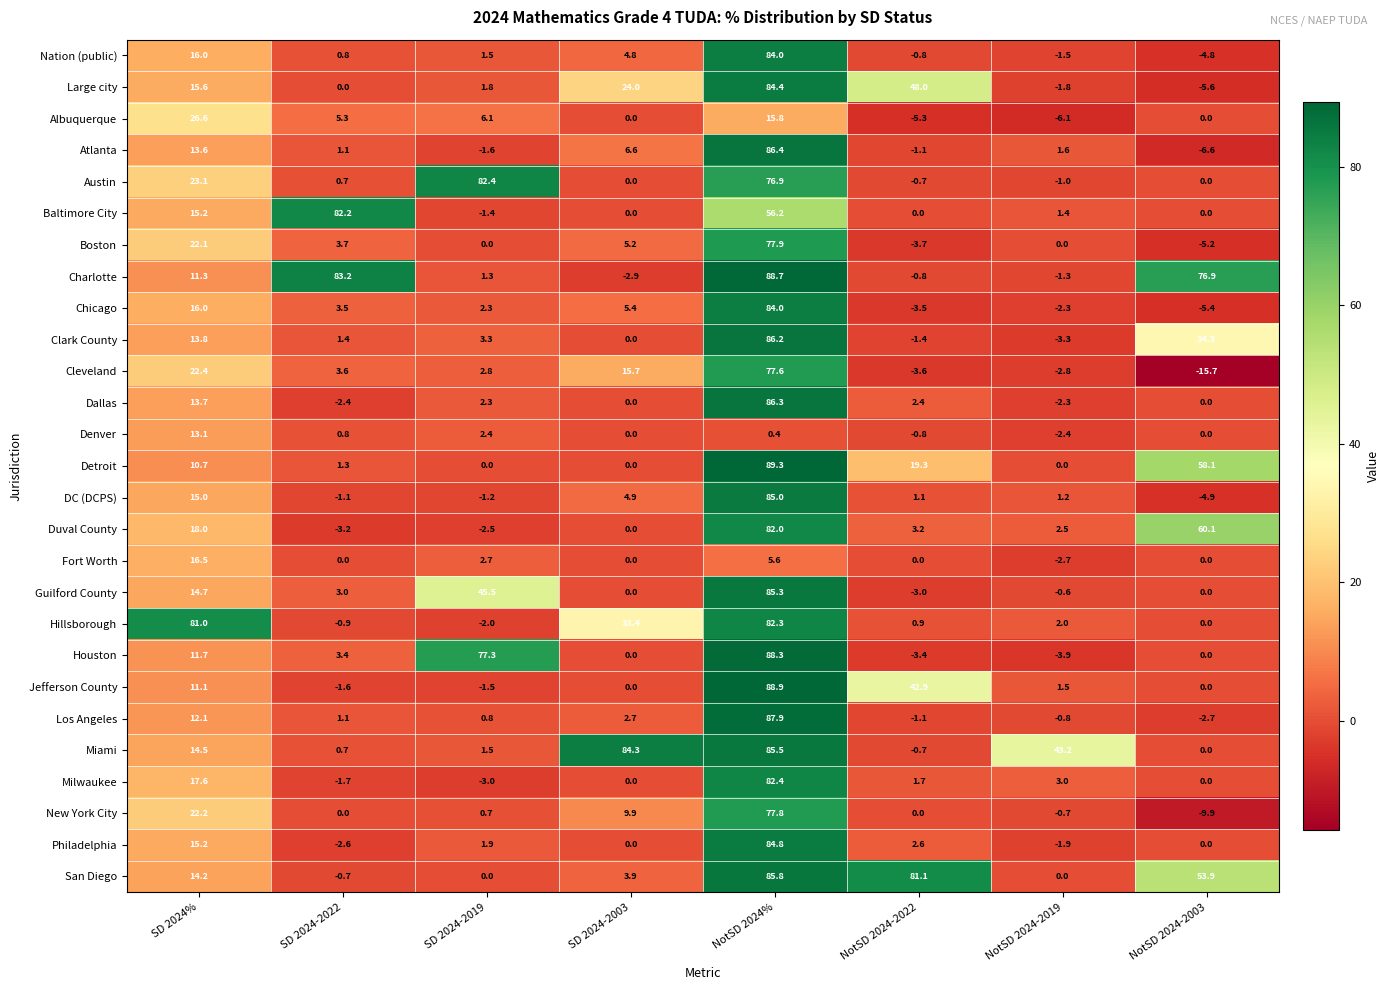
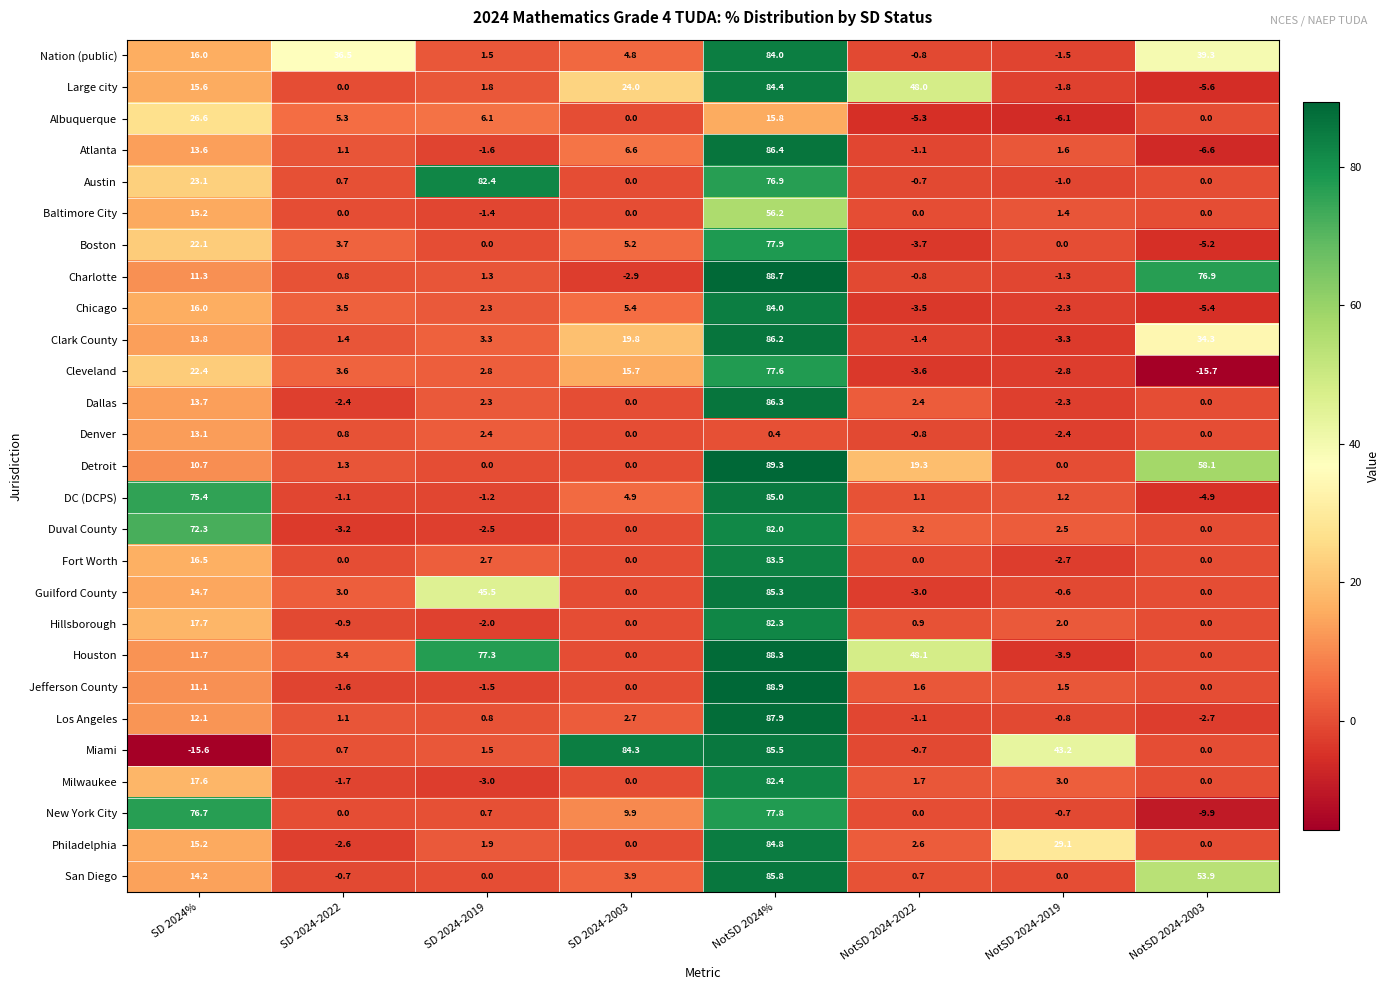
Nation (public), SD 2024-2022: 0.8 -> 36.5
Nation (public), NotSD 2024-2003: -4.8 -> 39.3
Baltimore City, SD 2024-2022: 82.2 -> 0.0
Charlotte, SD 2024-2022: 83.2 -> 0.8
Clark County, SD 2024-2003: 0.0 -> 19.8
DC (DCPS), SD 2024%: 15.0 -> 75.4
Duval County, SD 2024%: 18.0 -> 72.3
Duval County, NotSD 2024-2003: 60.1 -> 0.0
Fort Worth, NotSD 2024%: 5.6 -> 83.5
Hillsborough, SD 2024%: 81.0 -> 17.7
Hillsborough, SD 2024-2003: 33.4 -> 0.0
Houston, NotSD 2024-2022: -3.4 -> 48.1
Jefferson County, NotSD 2024-2022: 42.9 -> 1.6
Miami, SD 2024%: 14.5 -> -15.6
New York City, SD 2024%: 22.2 -> 76.7
Philadelphia, NotSD 2024-2019: -1.9 -> 29.1
San Diego, NotSD 2024-2022: 81.1 -> 0.7
